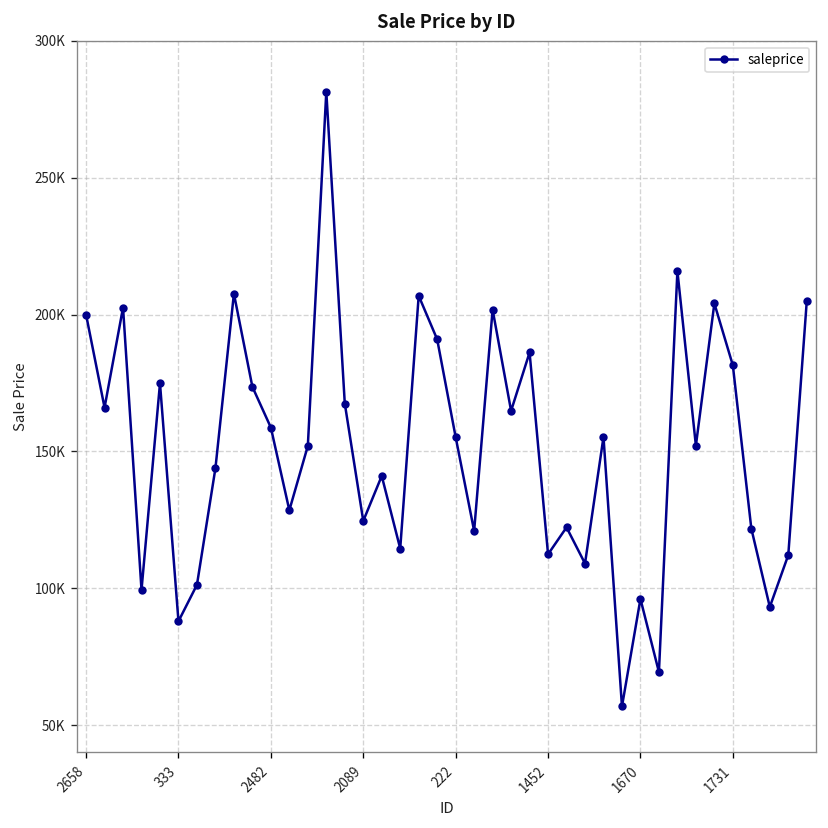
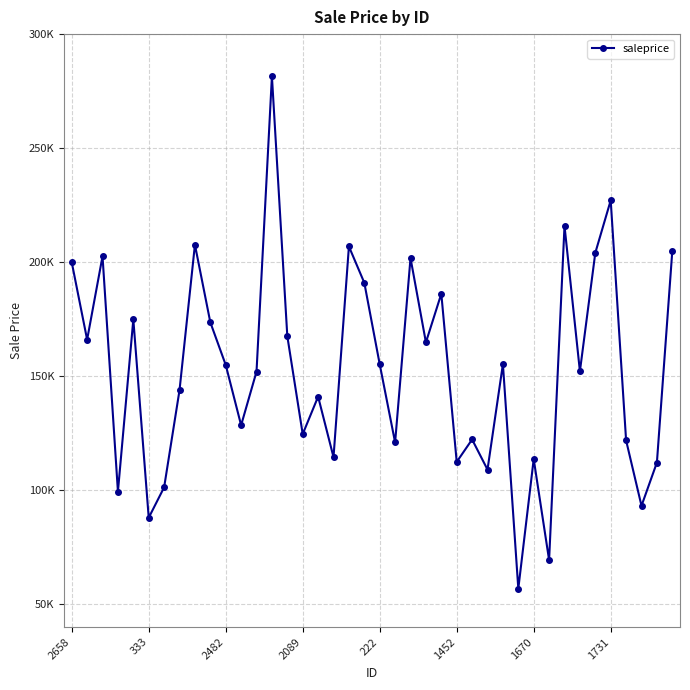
2482: 159000 -> 155000
1670: 96000 -> 114000
1731: 181000 -> 227000
